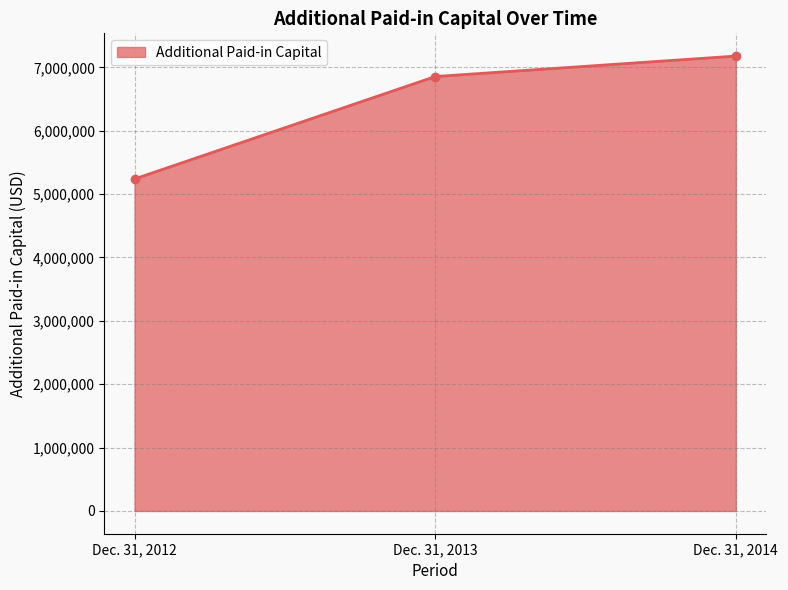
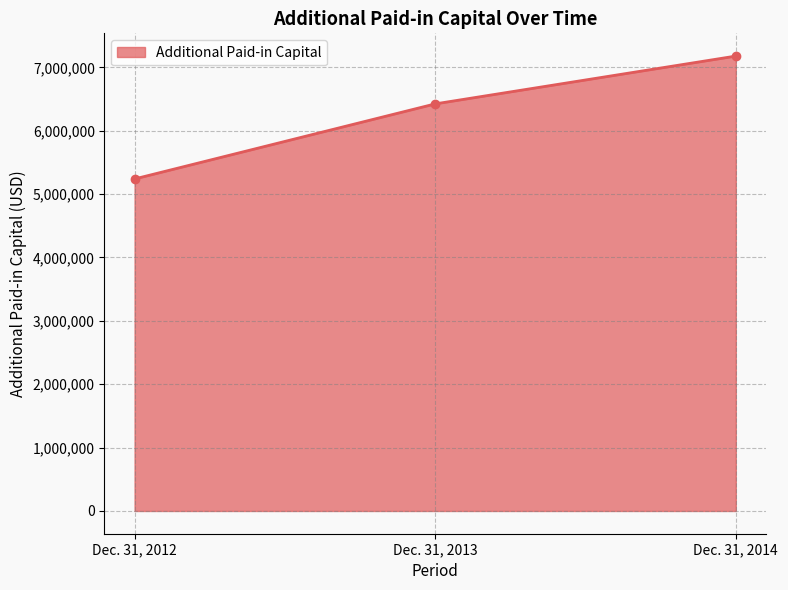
Dec. 31, 2013: 6,900,000 -> 6,400,000
